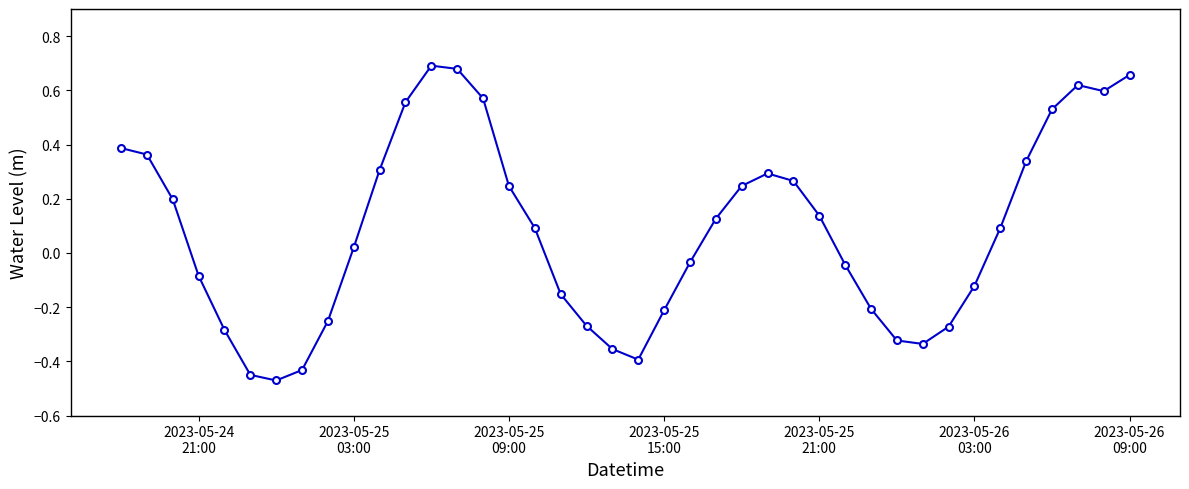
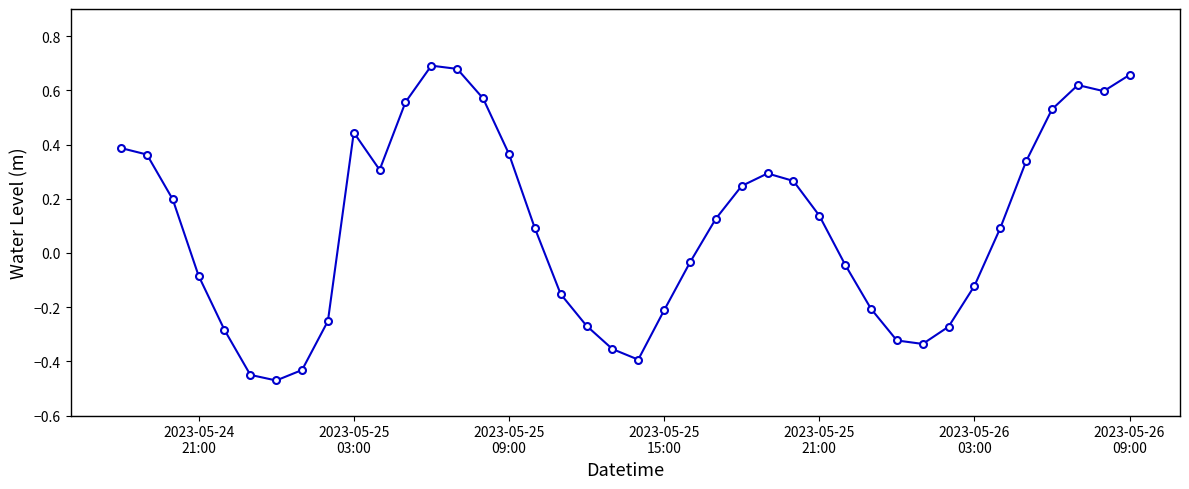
2023-05-25 03:00: 0.02 -> 0.44
2023-05-25 09:00: 0.25 -> 0.37
